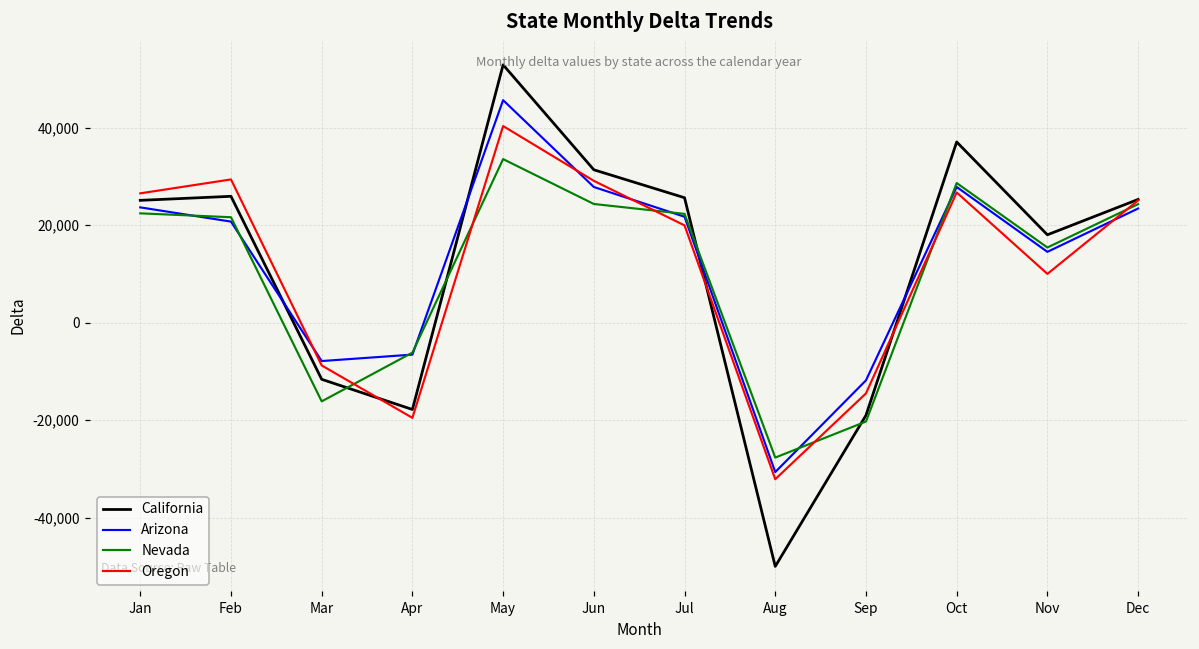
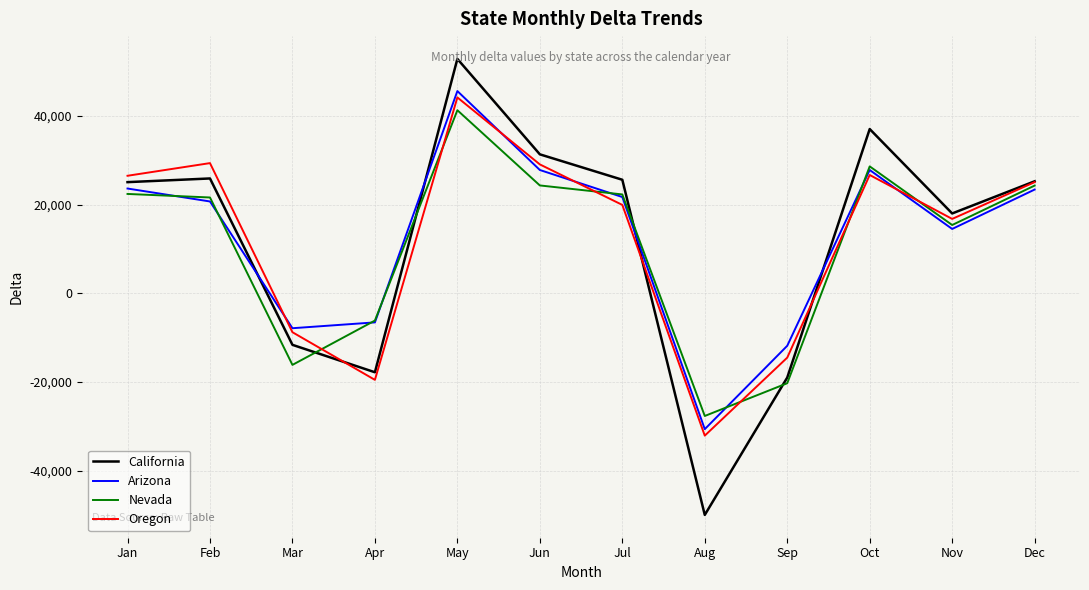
Nevada, May: 34,000 -> 41,000
Oregon, May: 40,000 -> 44,000
Oregon, Nov: 10,000 -> 17,000
